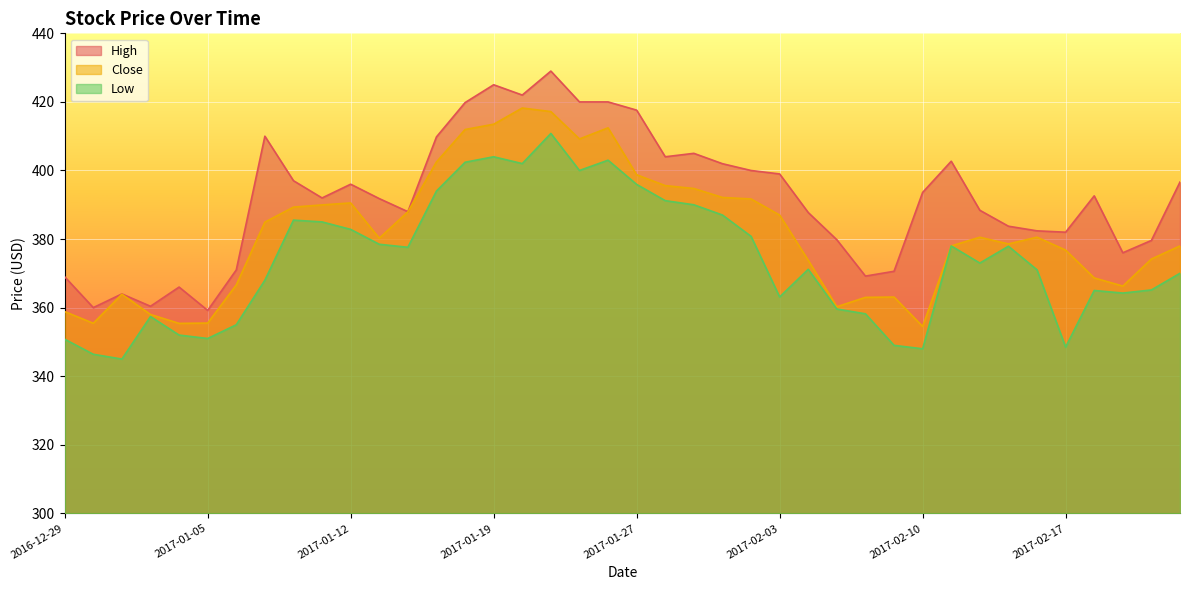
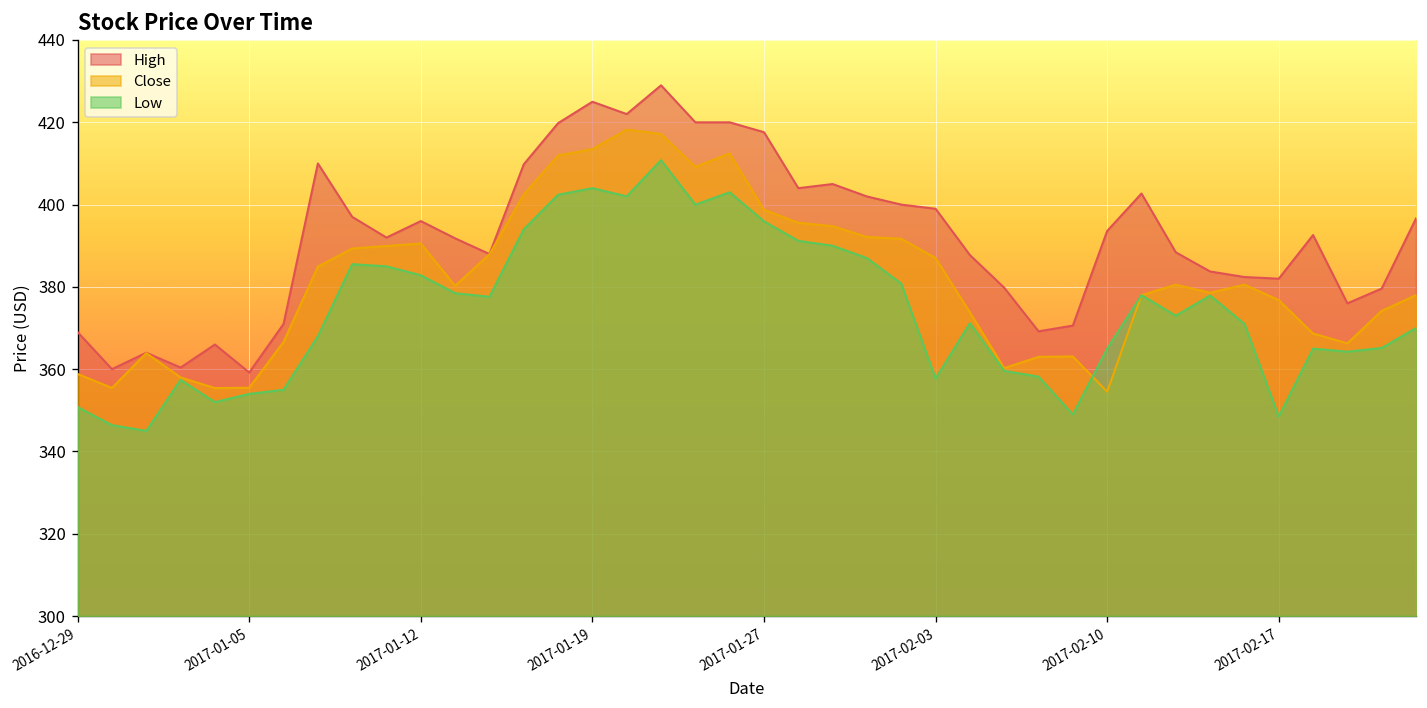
Low, 2017-01-05: 351 -> 354
Low, 2017-02-03: 363 -> 358
Low, 2017-02-10: 348 -> 365
